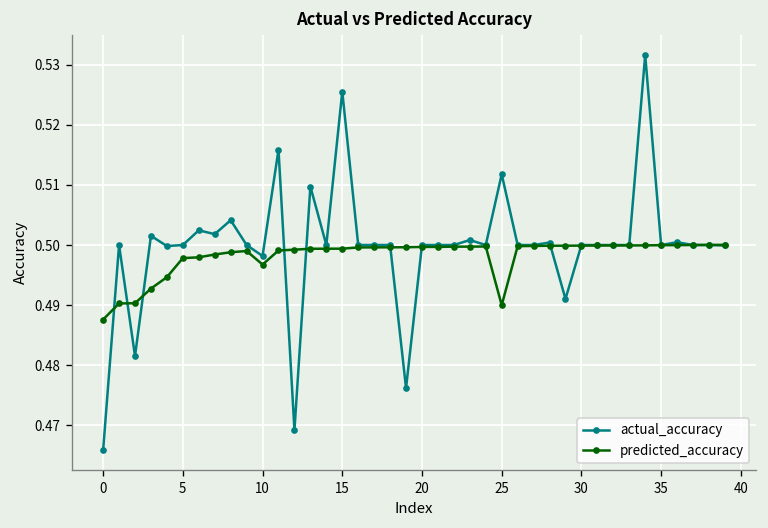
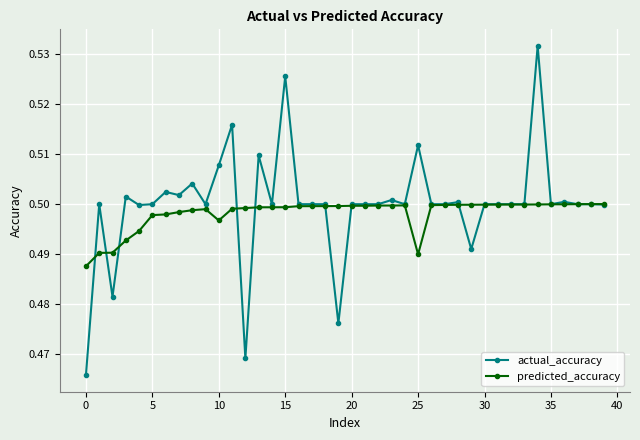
actual_accuracy, 10: 0.498 -> 0.508
